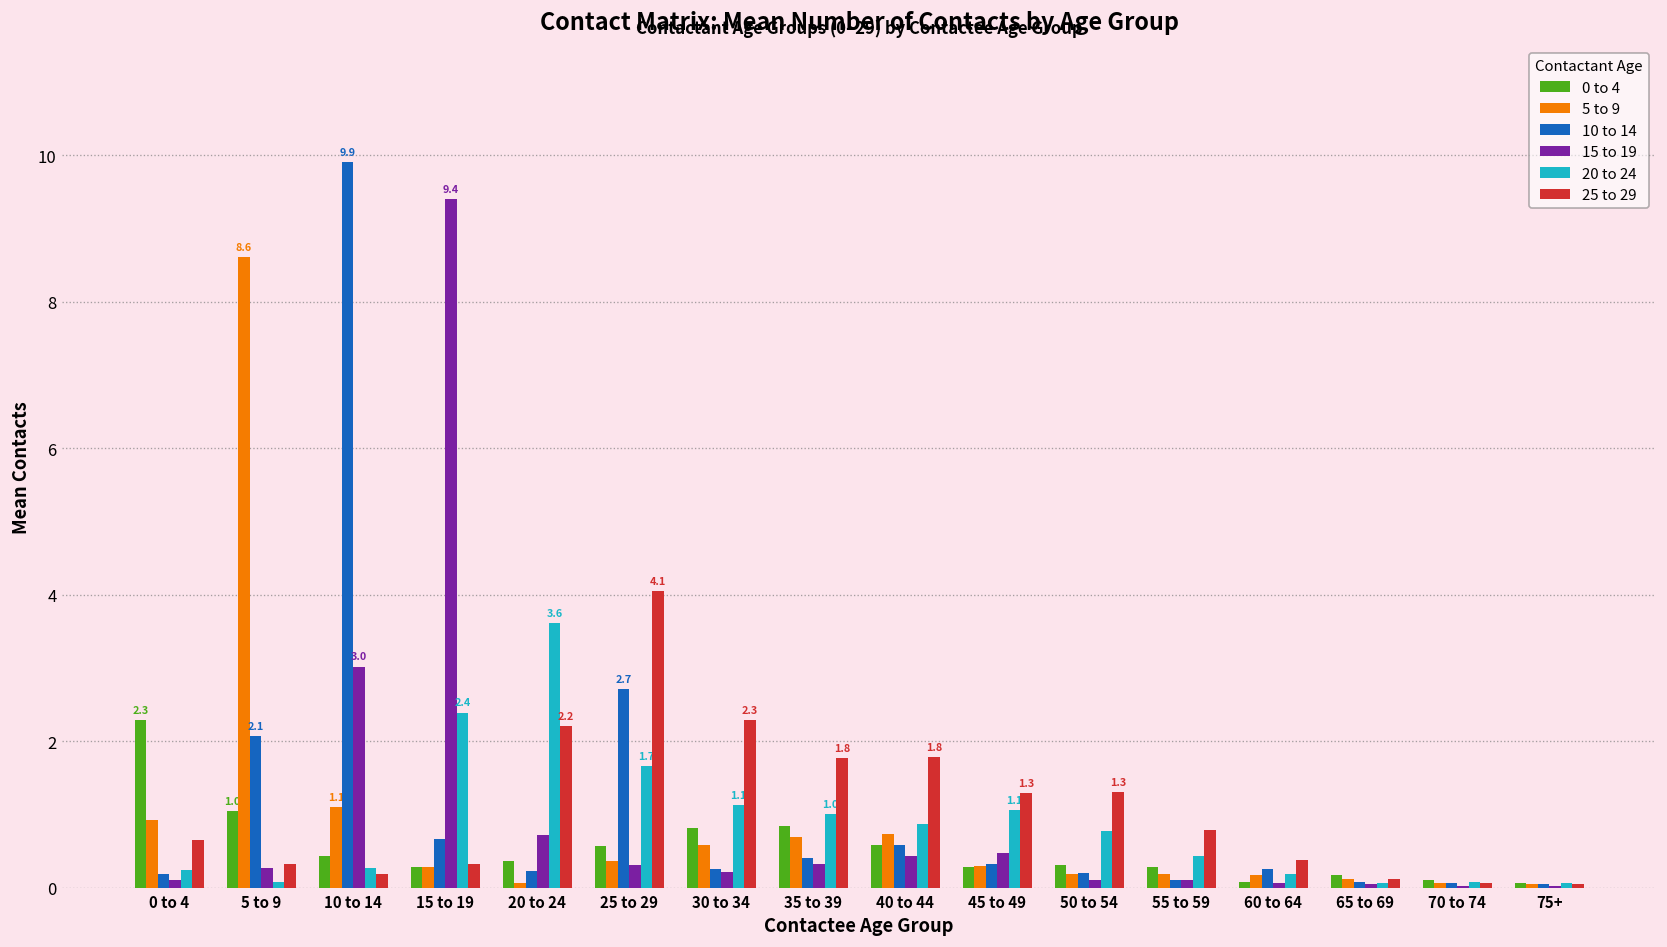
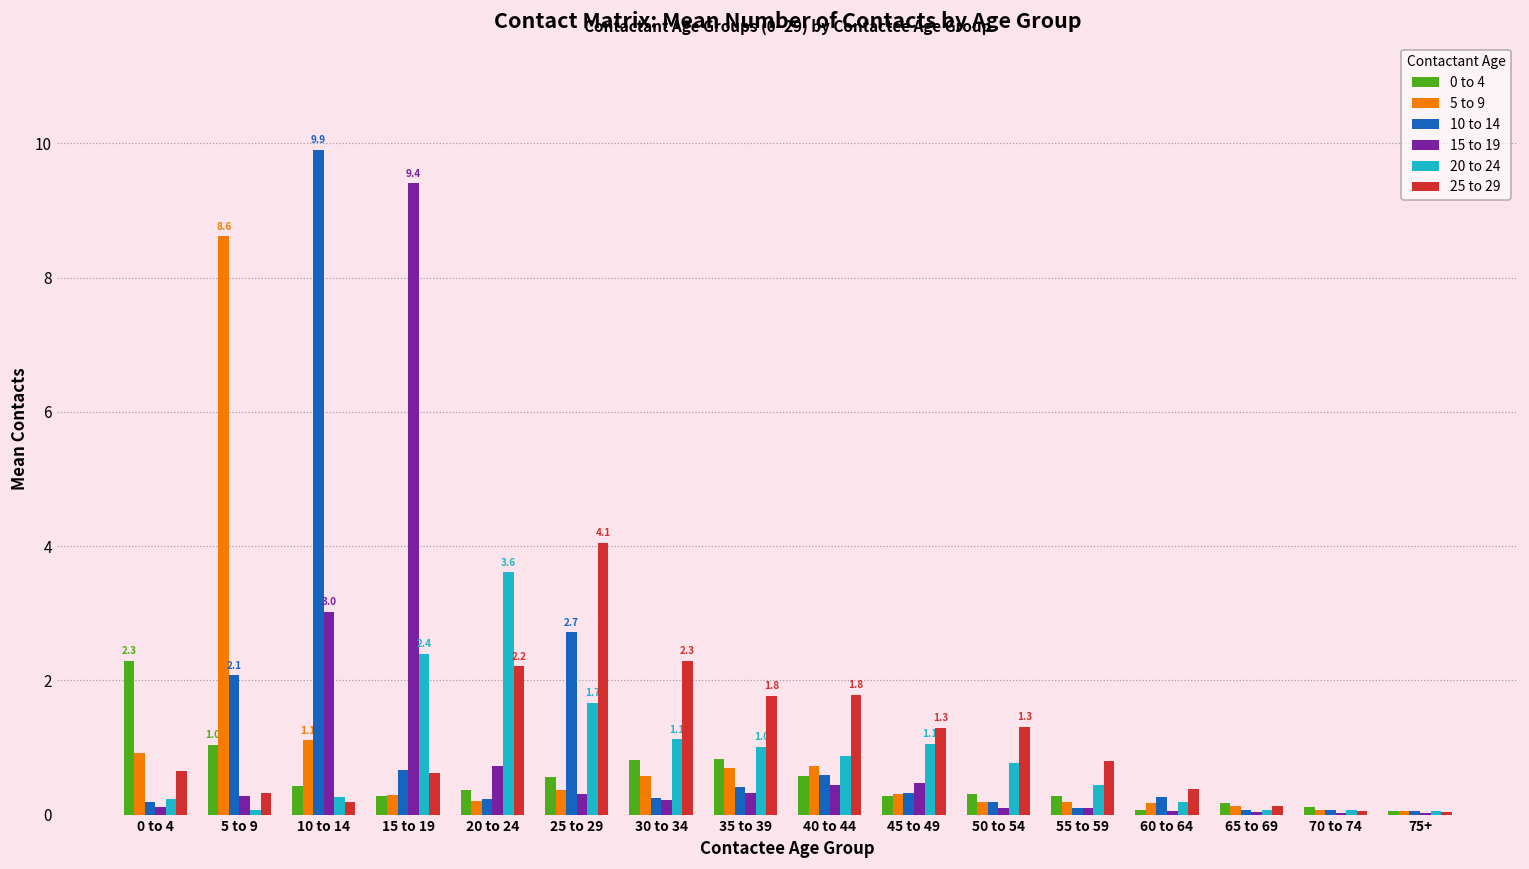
25 to 29, 15 to 19: 0.3 -> 0.6
5 to 9, 20 to 24: 0.1 -> 0.2
